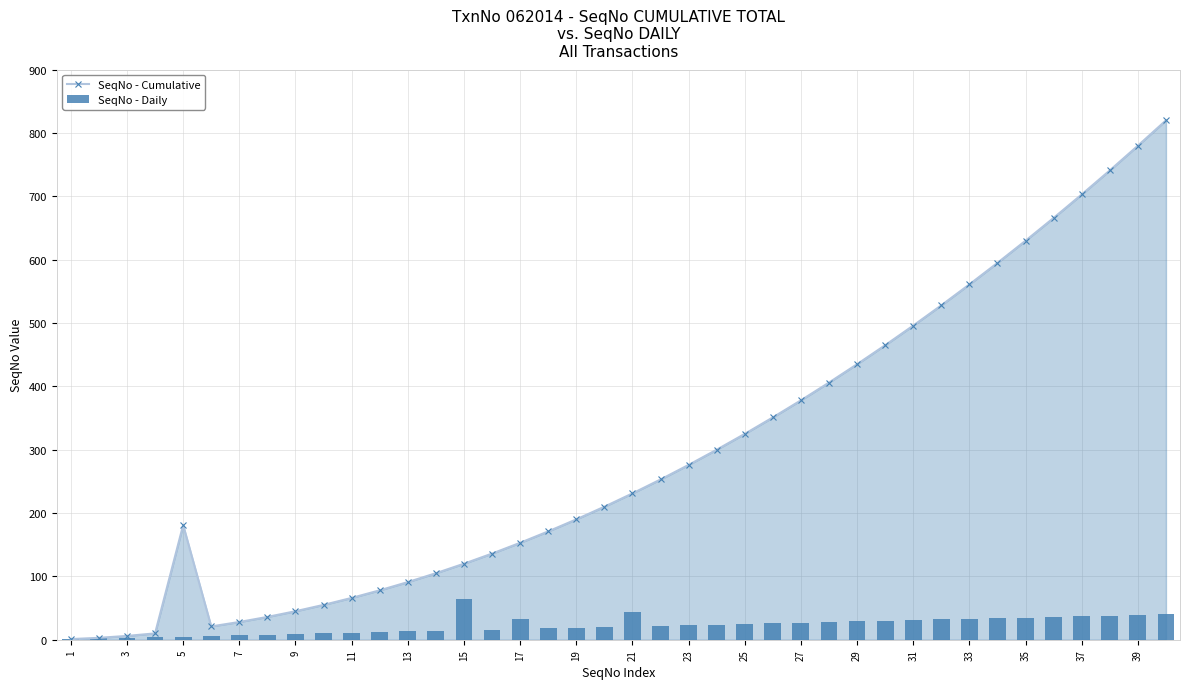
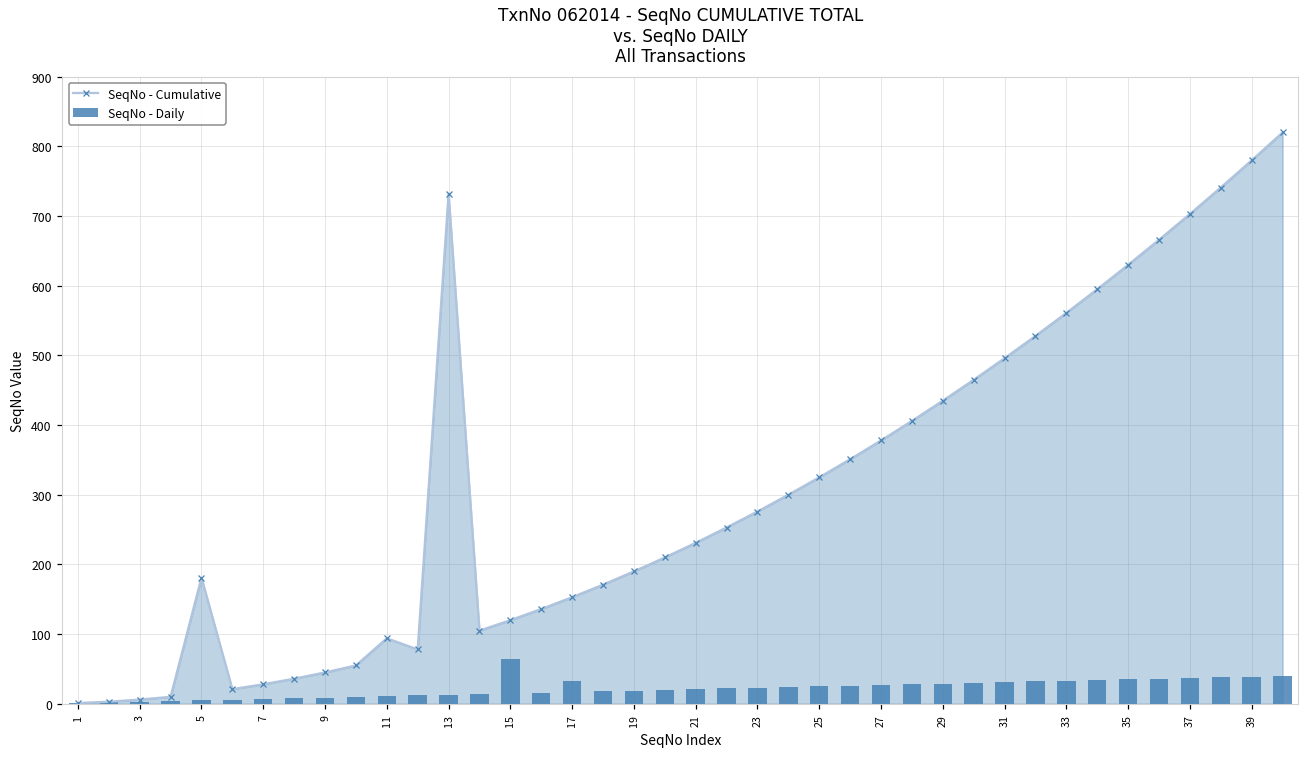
SeqNo - Cumulative, 11: 70 -> 90
SeqNo - Cumulative, 13: 90 -> 730
SeqNo - Daily, 21: 40 -> 20
